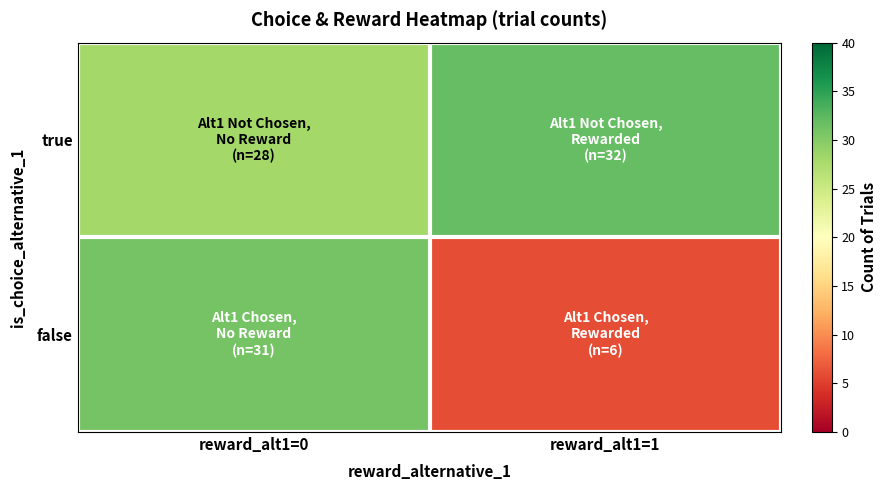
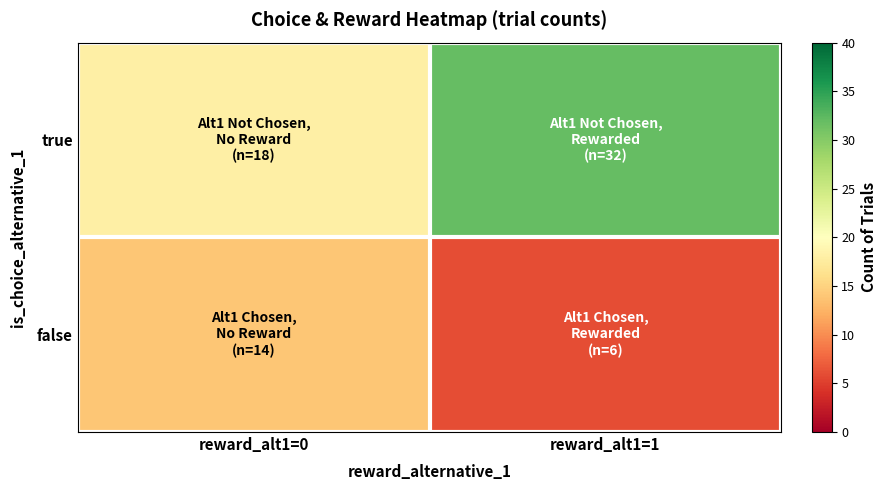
true, reward_alt1=0: 28 -> 18
false, reward_alt1=0: 31 -> 14
